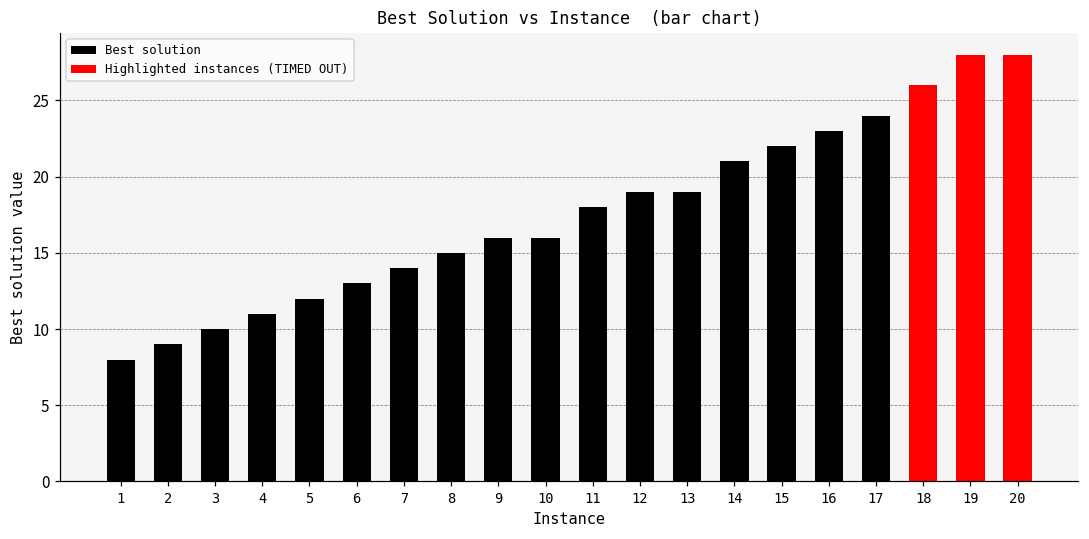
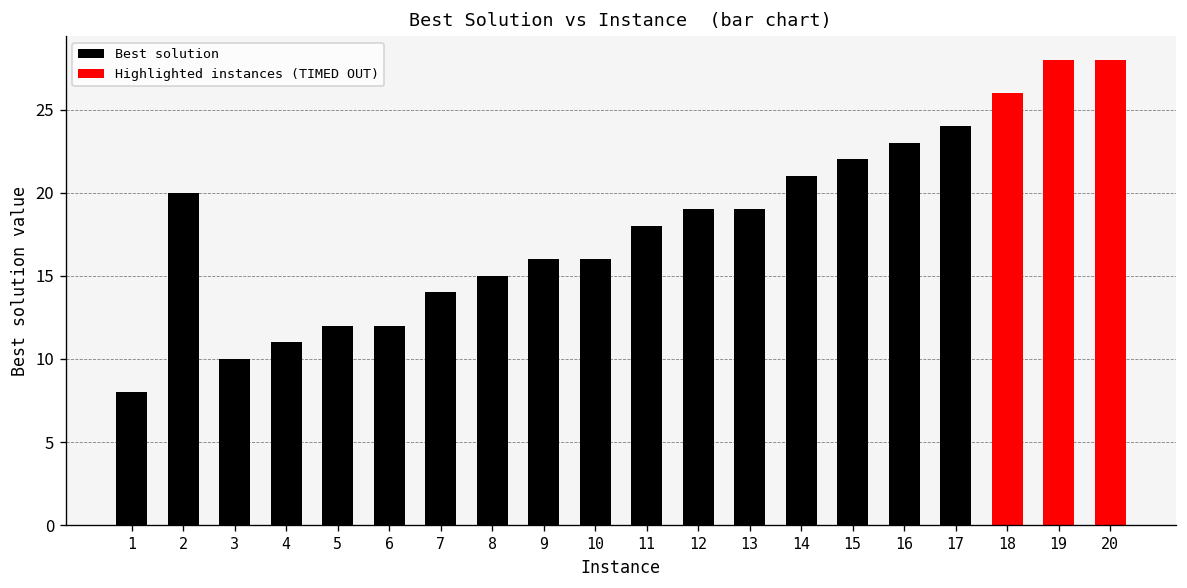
Best solution, 2: 9 -> 20
Best solution, 6: 13 -> 12
